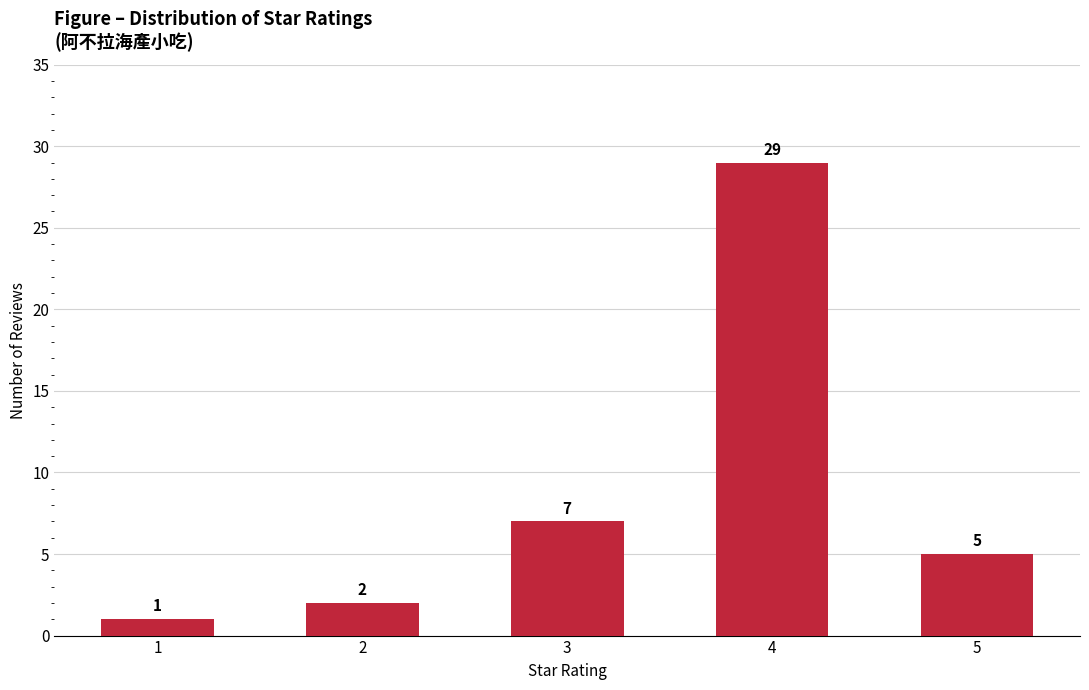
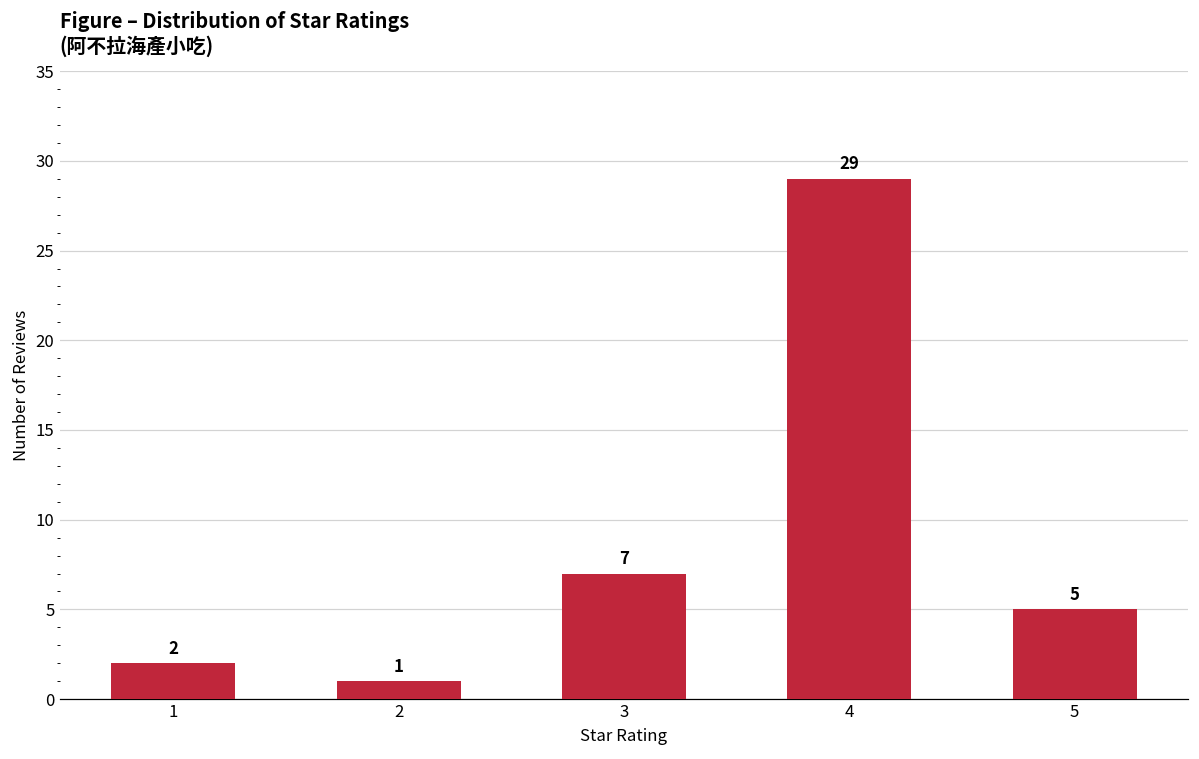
1: 1 -> 2
2: 2 -> 1
